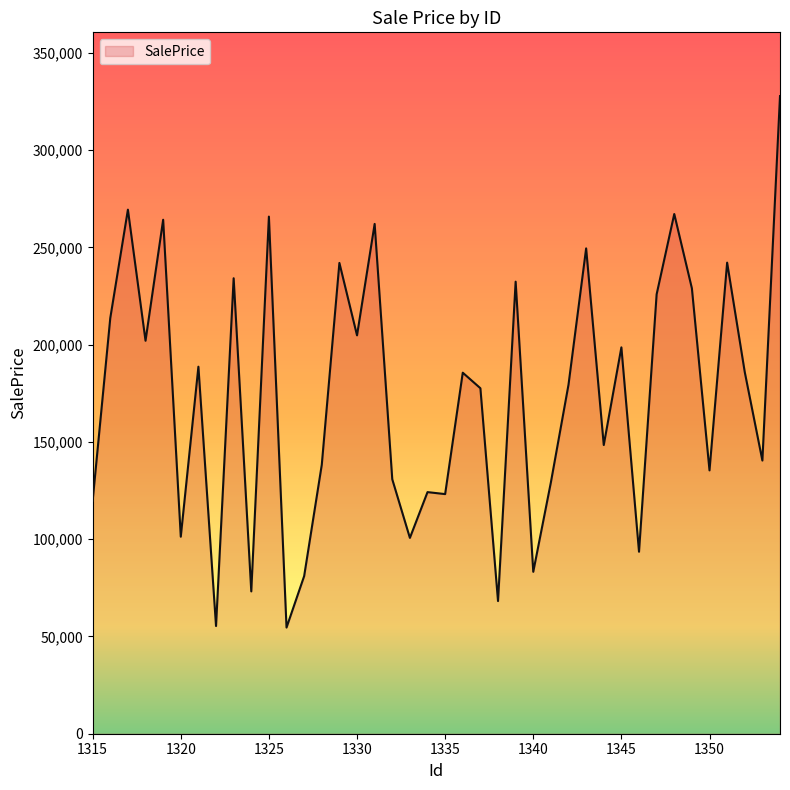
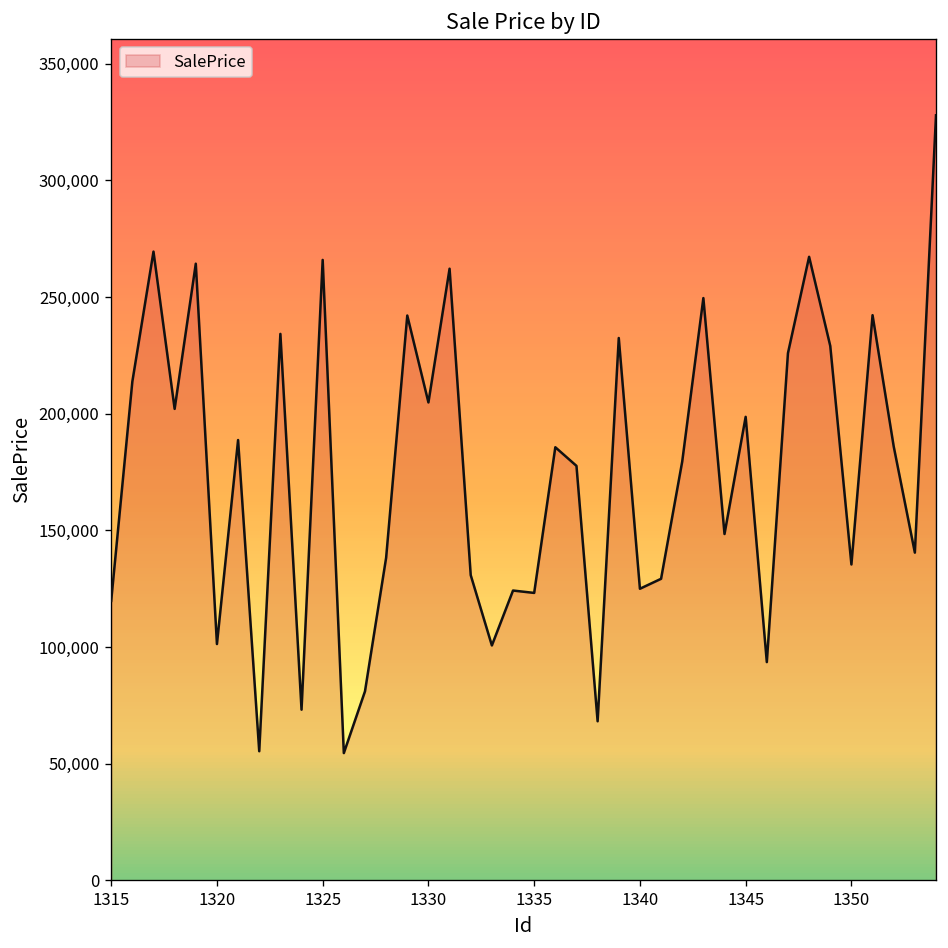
1340: 83,000 -> 125,000
